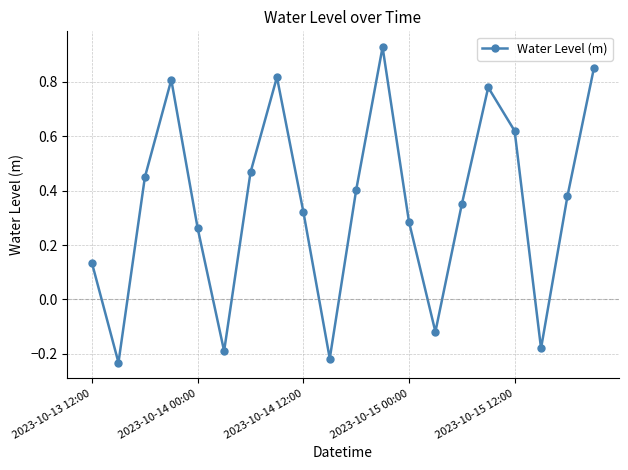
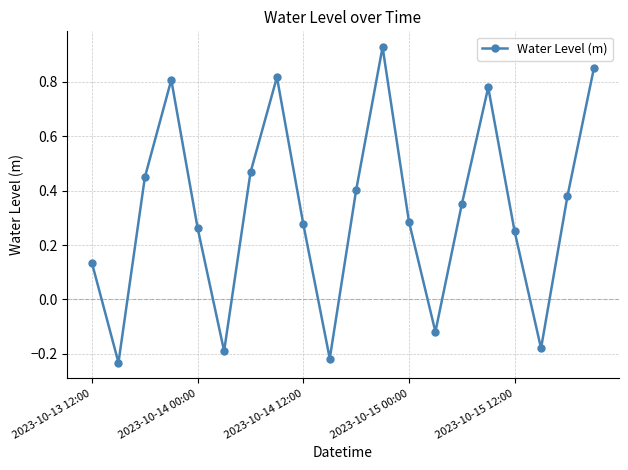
2023-10-14 12:00: 0.32 -> 0.28
2023-10-15 12:00: 0.62 -> 0.25
